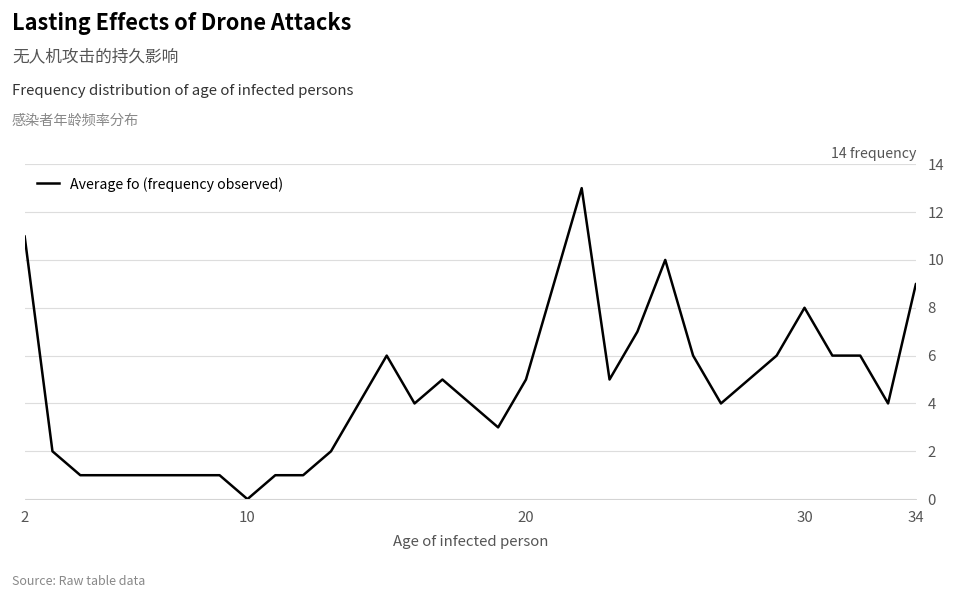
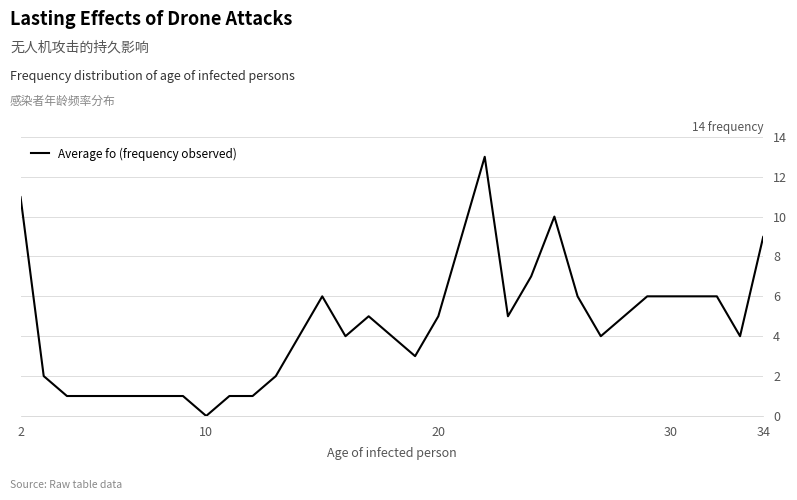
30: 8 -> 6
